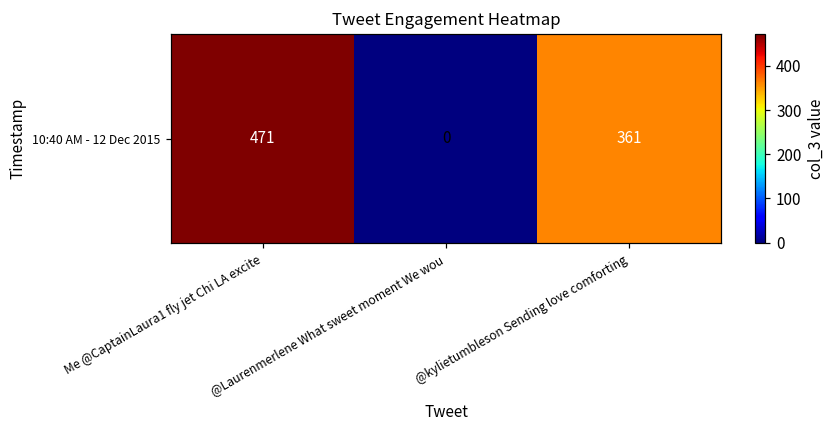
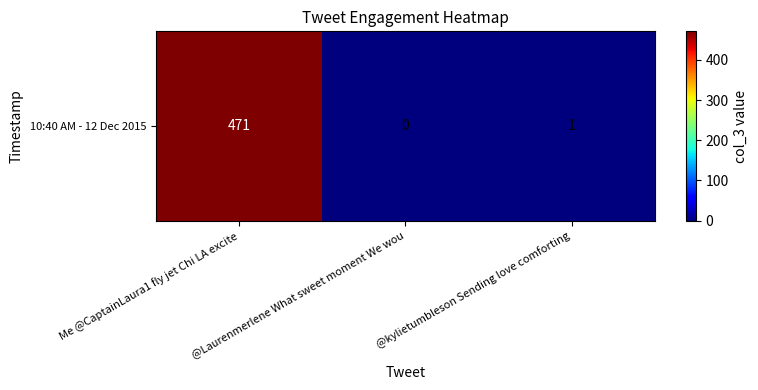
10:40 AM - 12 Dec 2015, @kylietumbleson Sending love comforting: 361 -> 1
